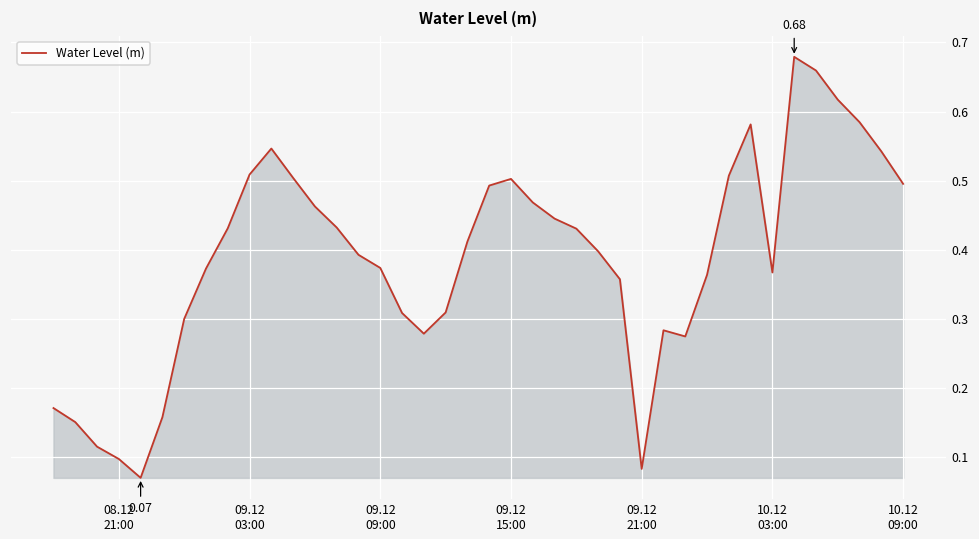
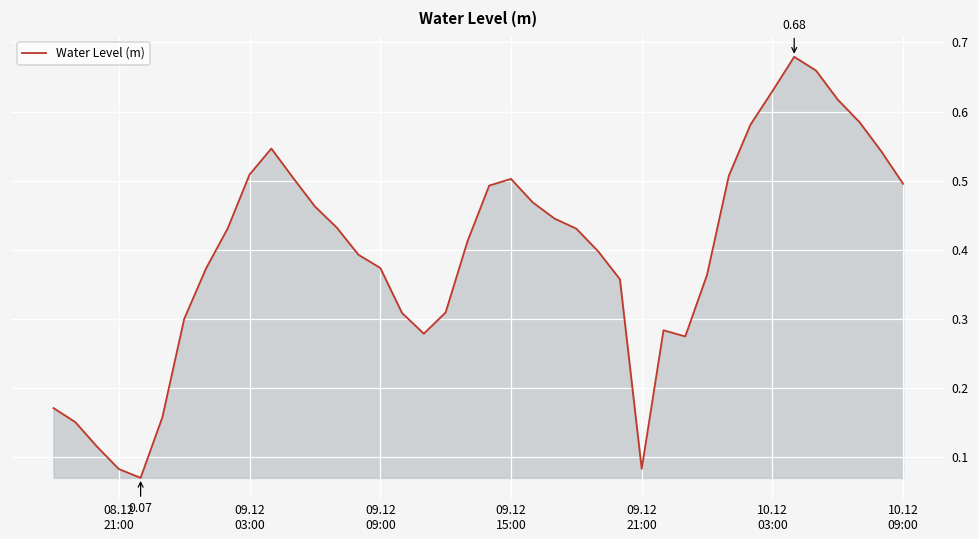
08.12 21:00: 0.10 -> 0.08
10.12 03:00: 0.37 -> 0.63
